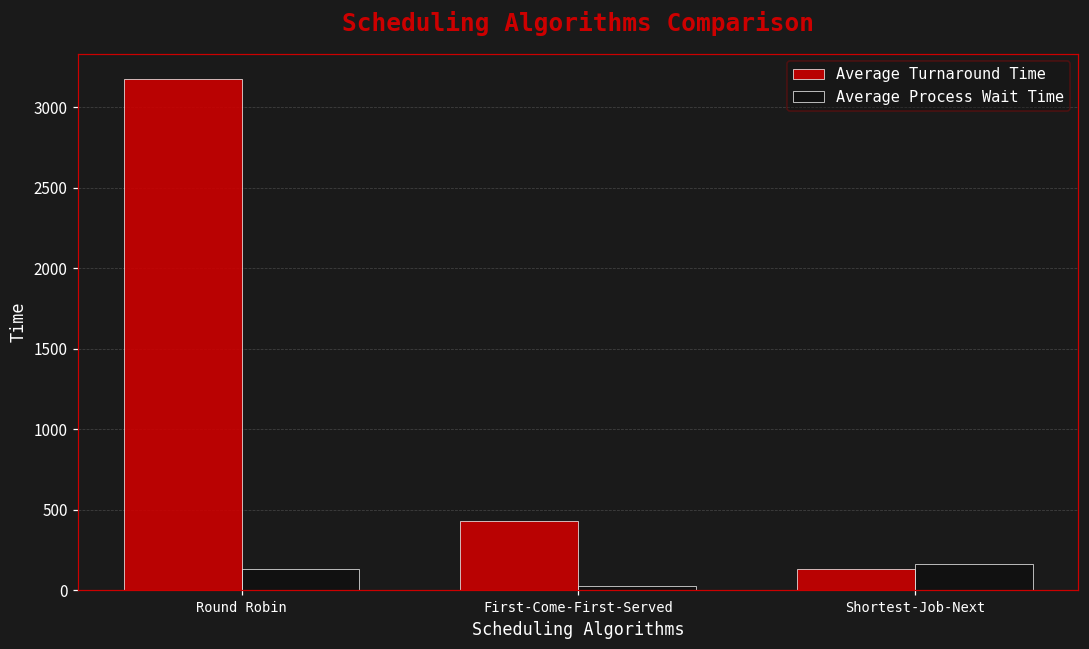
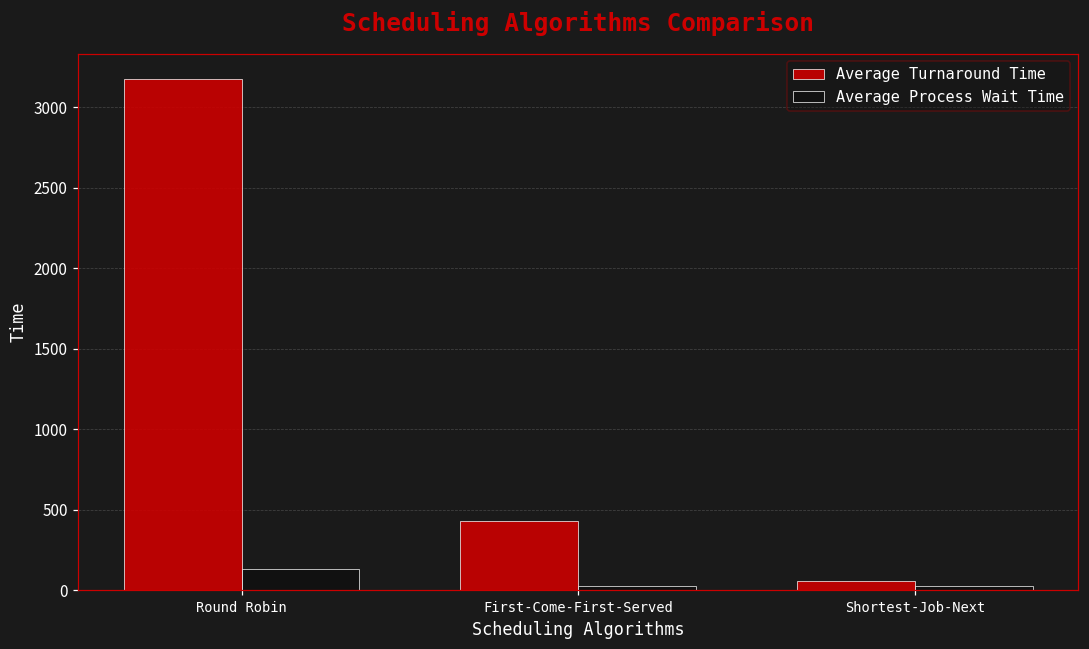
Average Turnaround Time, Shortest-Job-Next: 140 -> 60
Average Process Wait Time, Shortest-Job-Next: 160 -> 30
